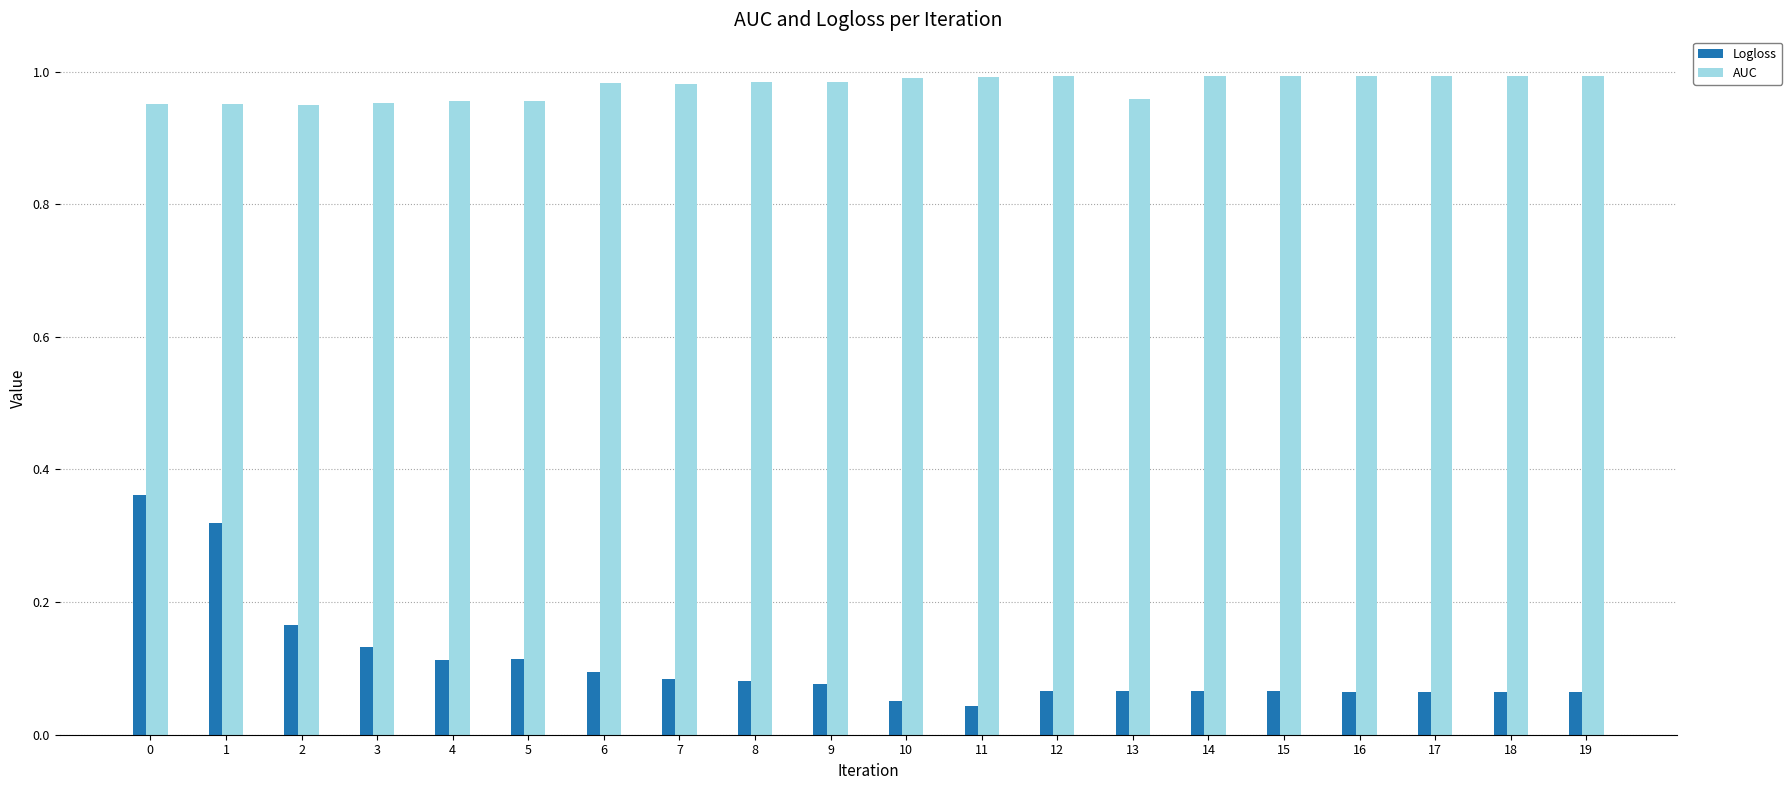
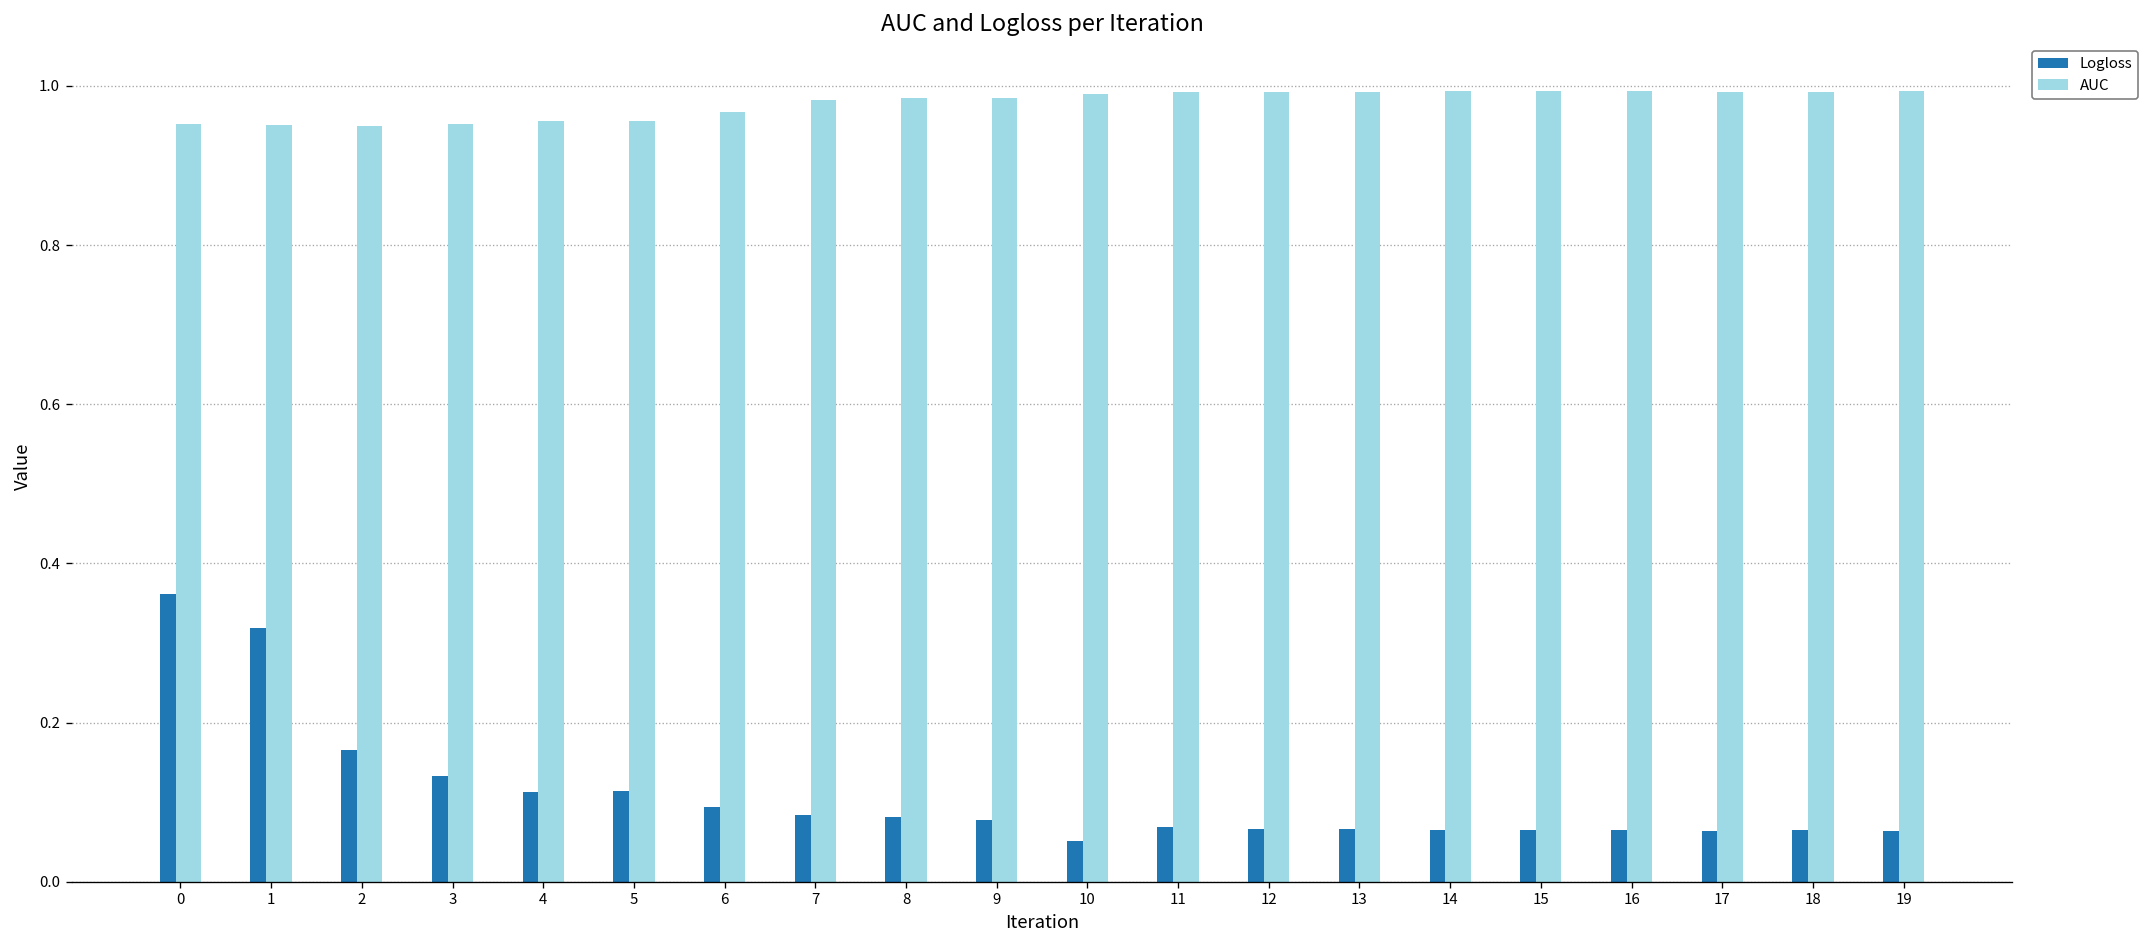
AUC, 6: 0.98 -> 0.97
Logloss, 11: 0.04 -> 0.07
AUC, 13: 0.96 -> 0.99
